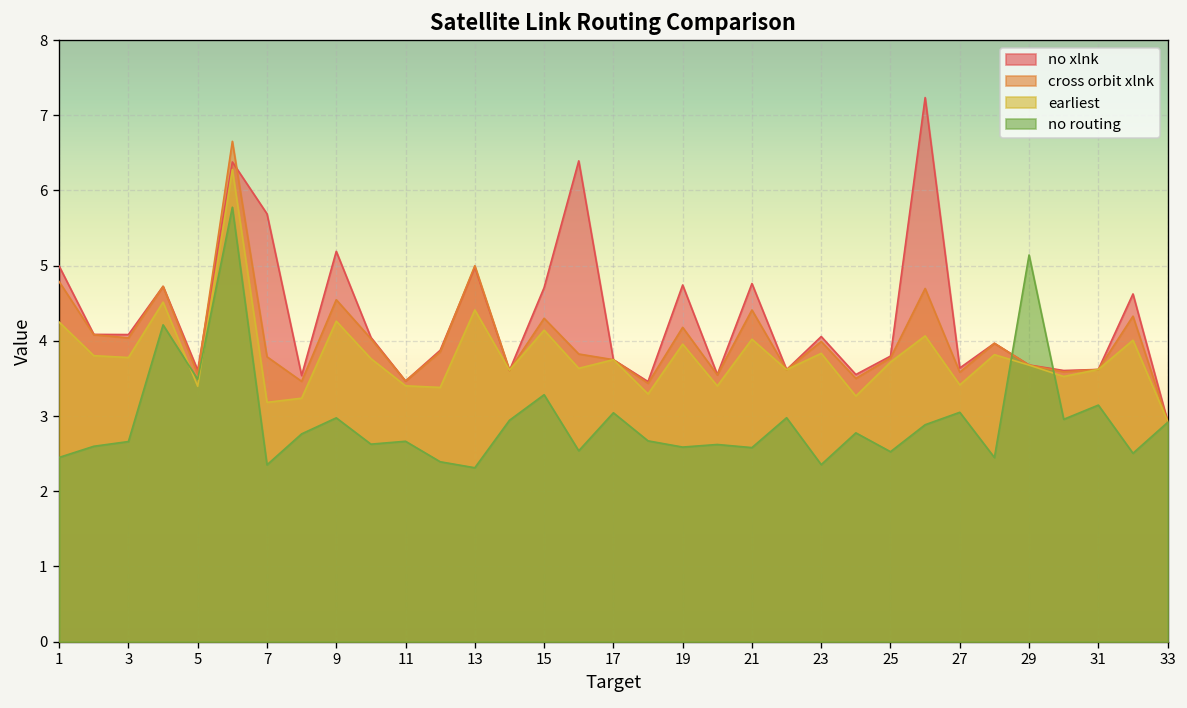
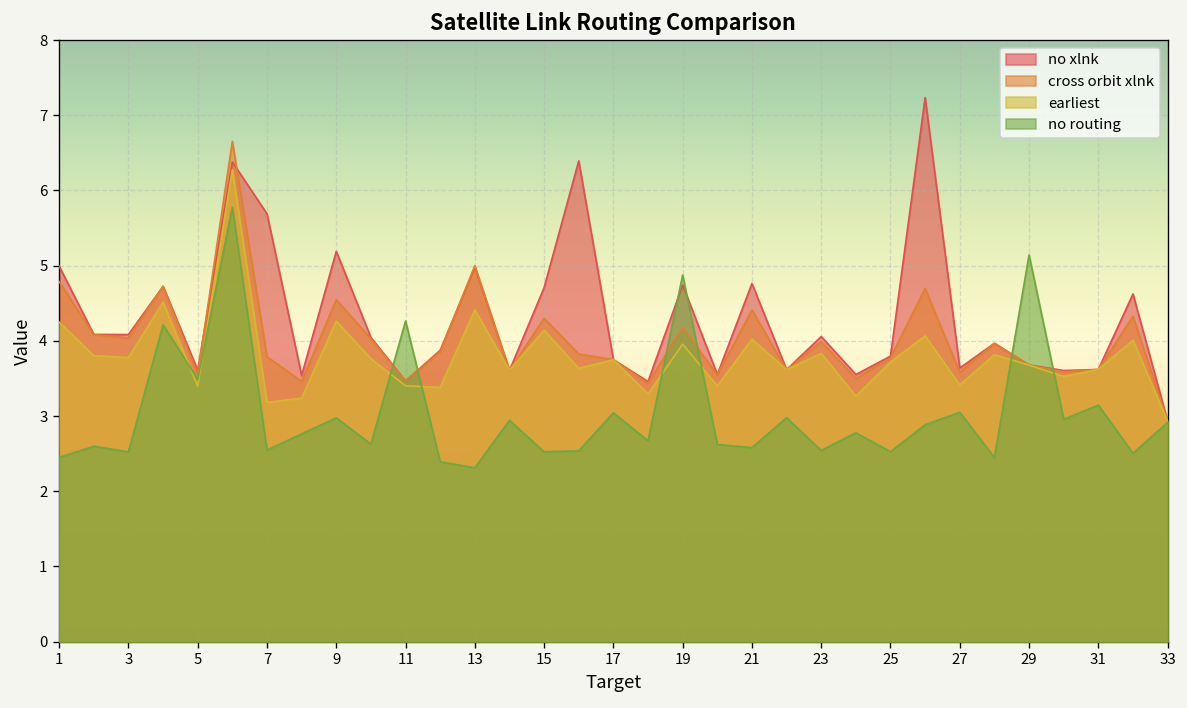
no routing, 3: 2.7 -> 2.5
no routing, 7: 2.4 -> 2.5
no routing, 11: 2.7 -> 4.3
no routing, 15: 3.3 -> 2.5
no routing, 19: 2.6 -> 4.9
no routing, 23: 2.4 -> 2.5
